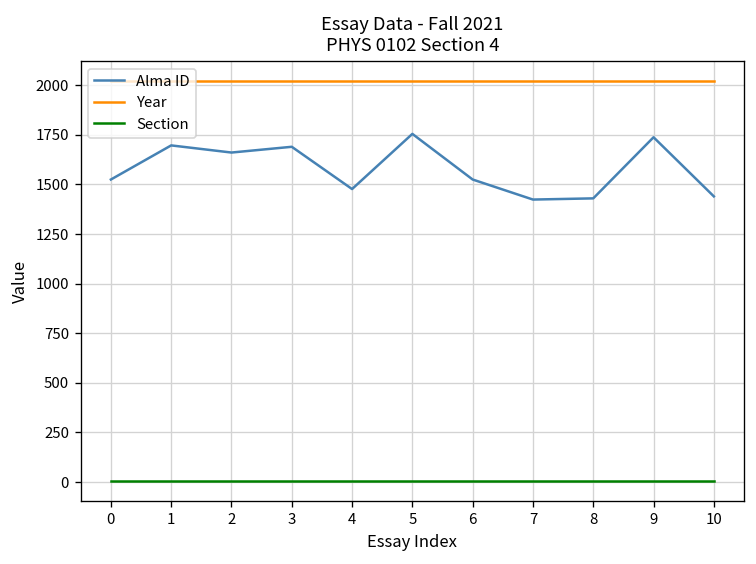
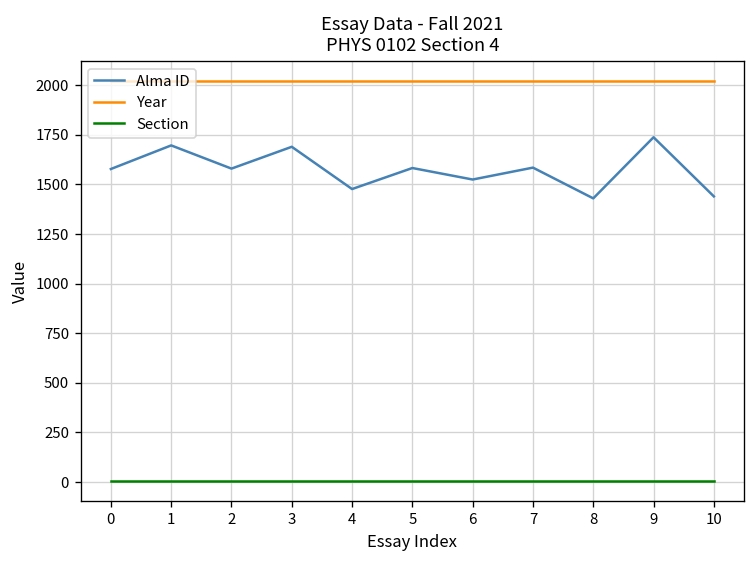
Alma ID, 0: 1530 -> 1580
Alma ID, 2: 1660 -> 1580
Alma ID, 5: 1760 -> 1580
Alma ID, 7: 1420 -> 1590
